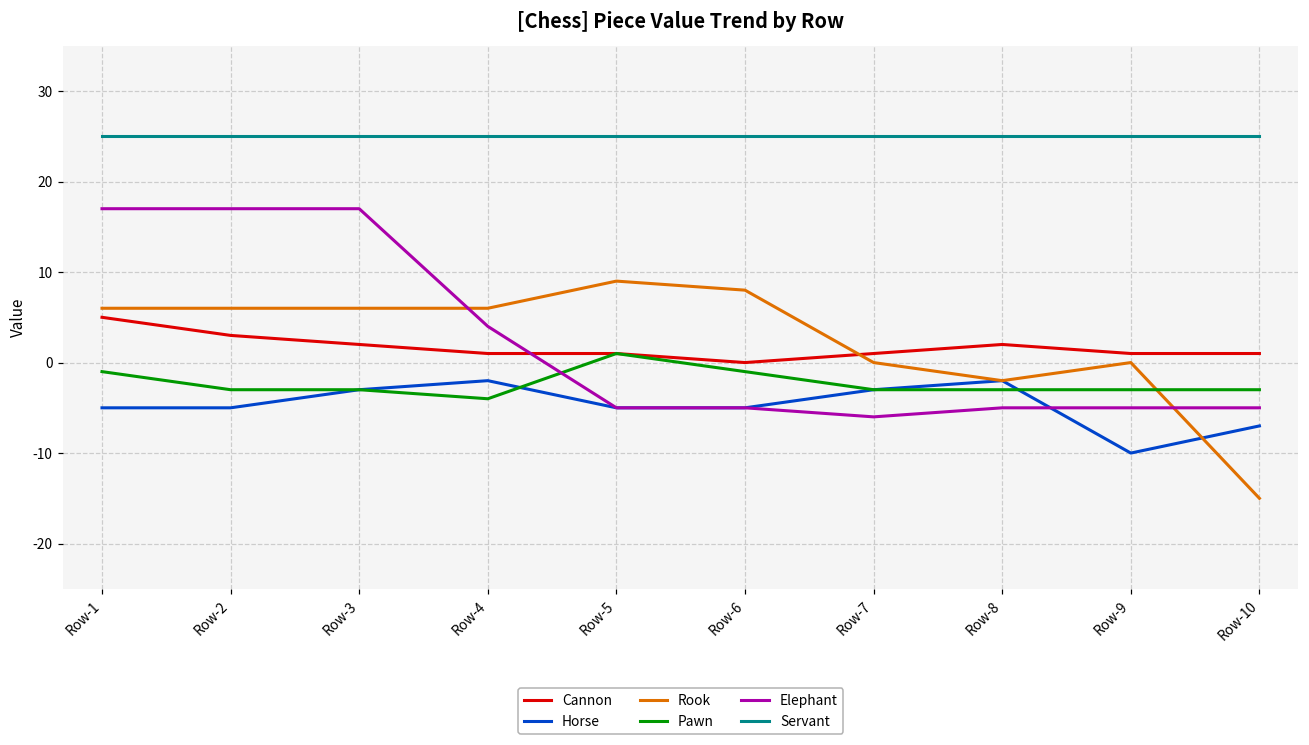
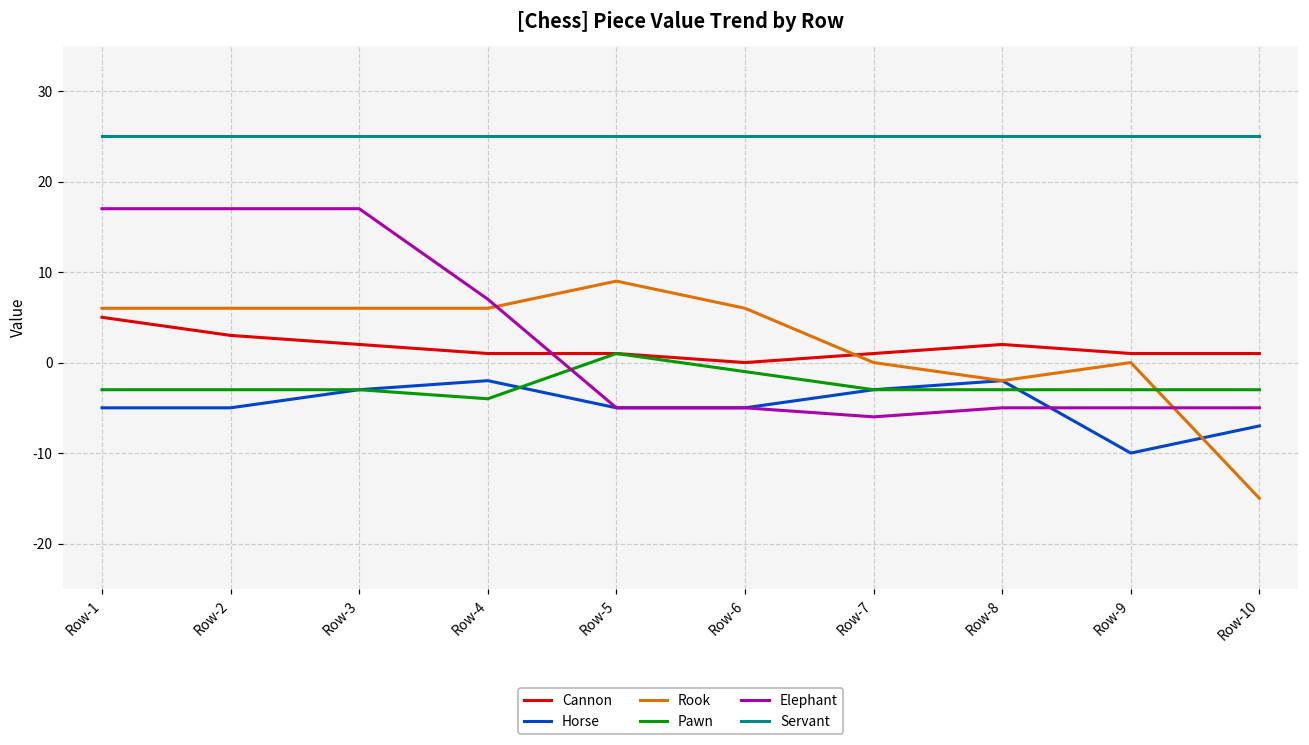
Pawn, Row-1: -1 -> -3
Elephant, Row-4: 4 -> 7
Rook, Row-6: 8 -> 6
